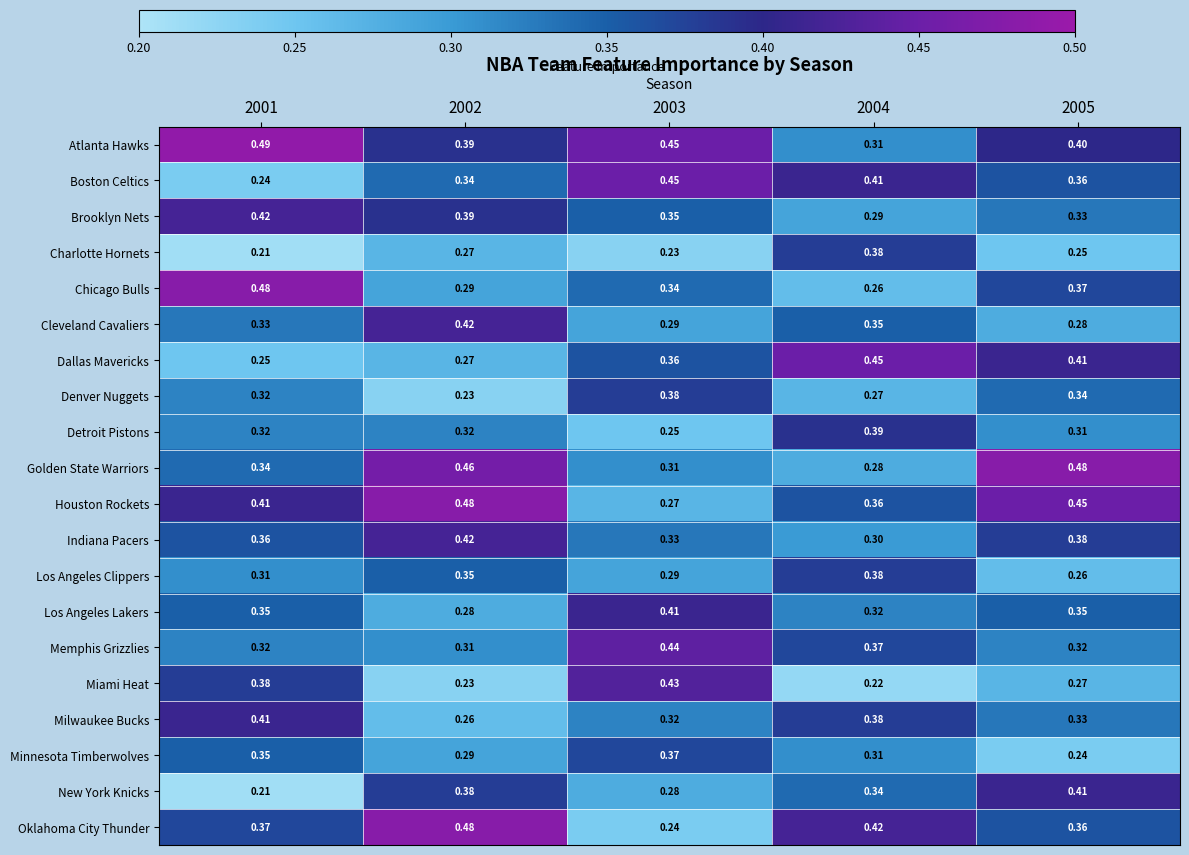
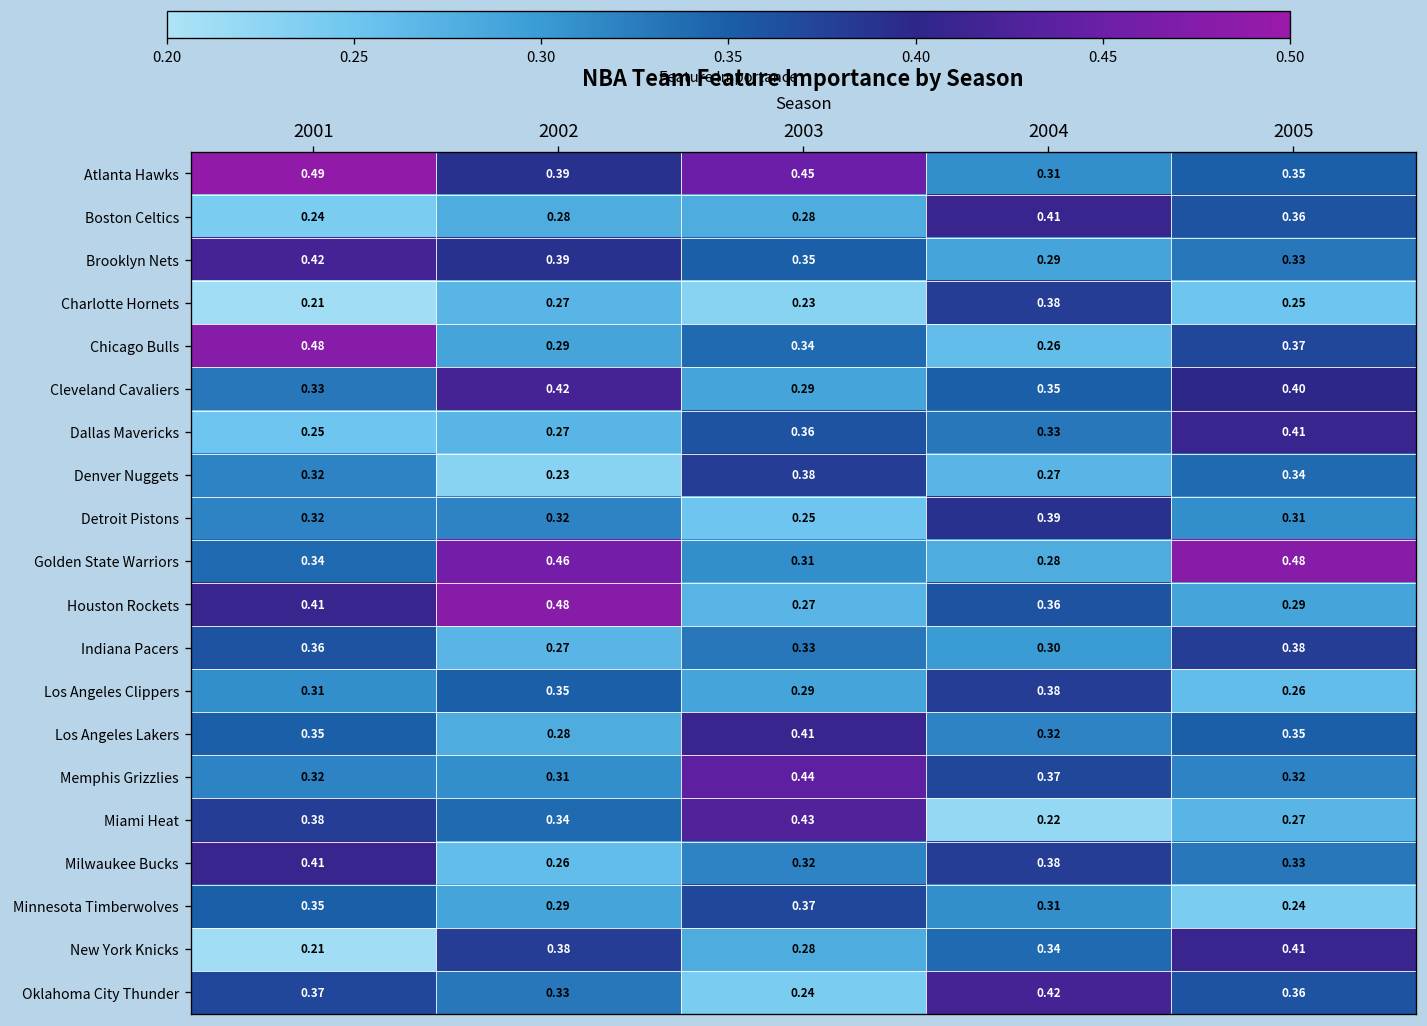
Atlanta Hawks, 2005: 0.40 -> 0.35
Boston Celtics, 2002: 0.34 -> 0.28
Boston Celtics, 2003: 0.45 -> 0.28
Cleveland Cavaliers, 2005: 0.28 -> 0.40
Dallas Mavericks, 2004: 0.45 -> 0.33
Houston Rockets, 2005: 0.45 -> 0.29
Indiana Pacers, 2002: 0.42 -> 0.27
Miami Heat, 2002: 0.23 -> 0.34
Oklahoma City Thunder, 2002: 0.48 -> 0.33
